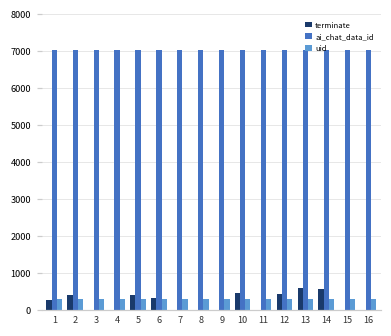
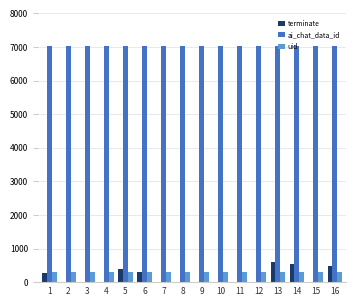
terminate, 2: 400 -> 0
terminate, 10: 400 -> 0
terminate, 12: 400 -> 0
terminate, 16: 0 -> 500
